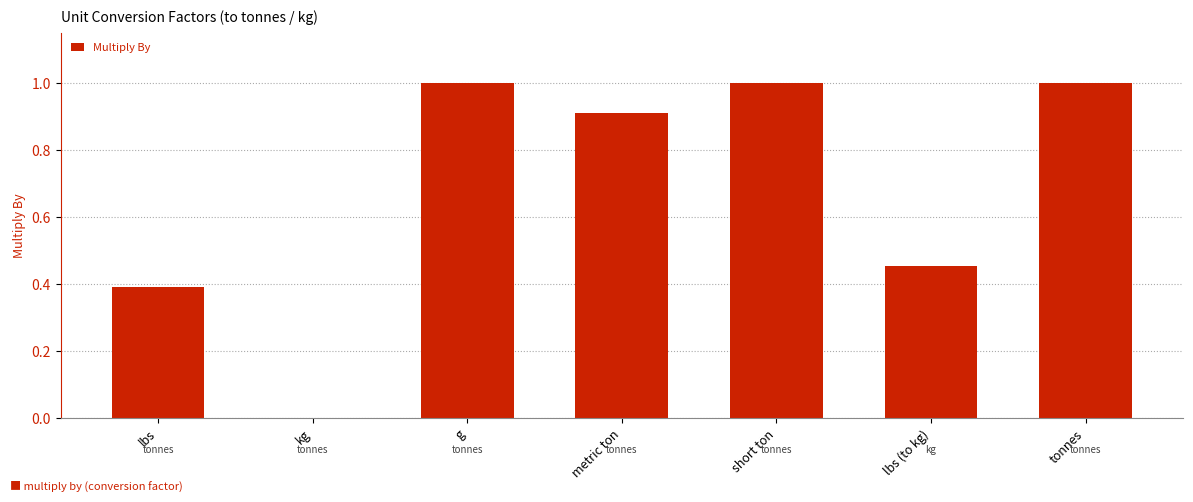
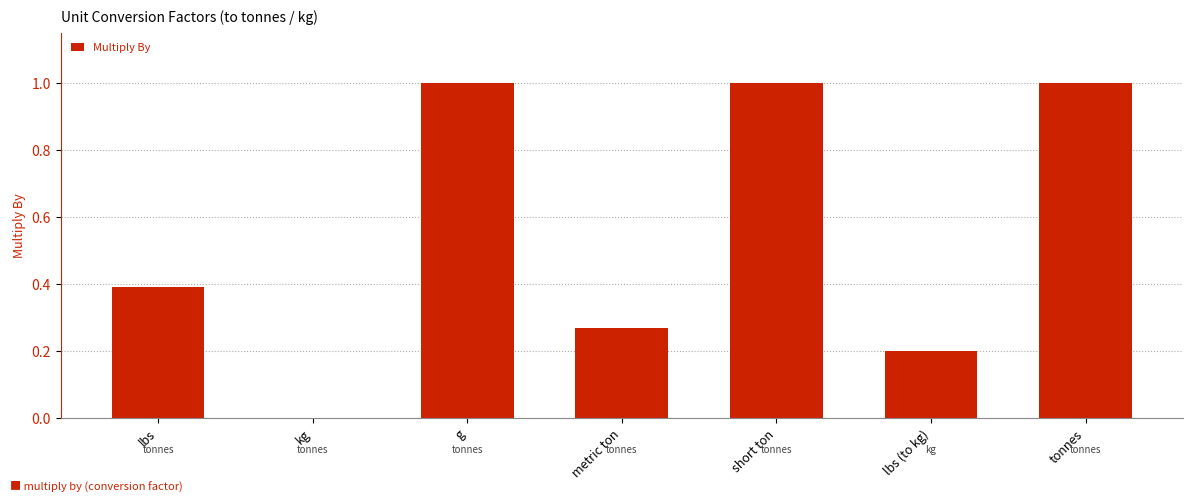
metric ton: 0.91 -> 0.27
lbs (to kg): 0.45 -> 0.20
